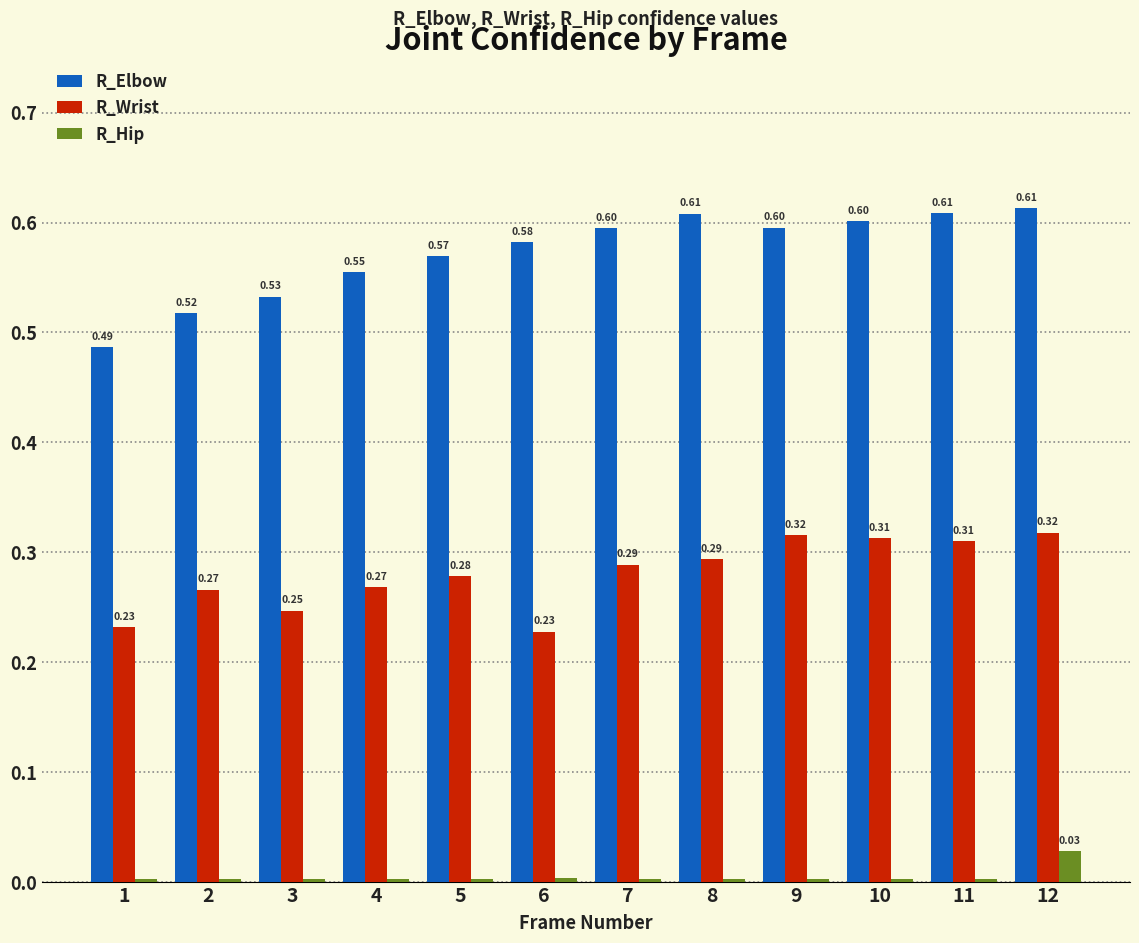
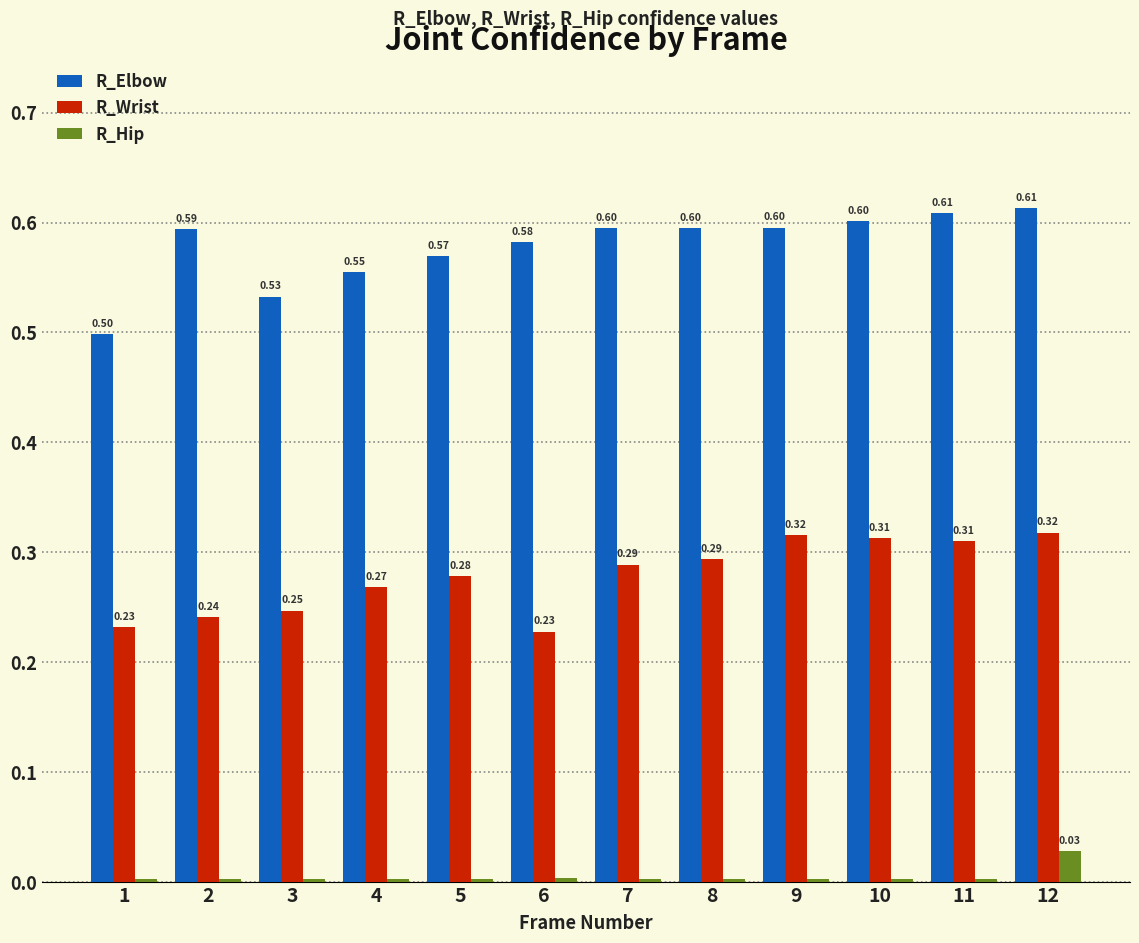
R_Elbow, 1: 0.49 -> 0.50
R_Elbow, 2: 0.52 -> 0.59
R_Wrist, 2: 0.27 -> 0.24
R_Elbow, 8: 0.61 -> 0.60
